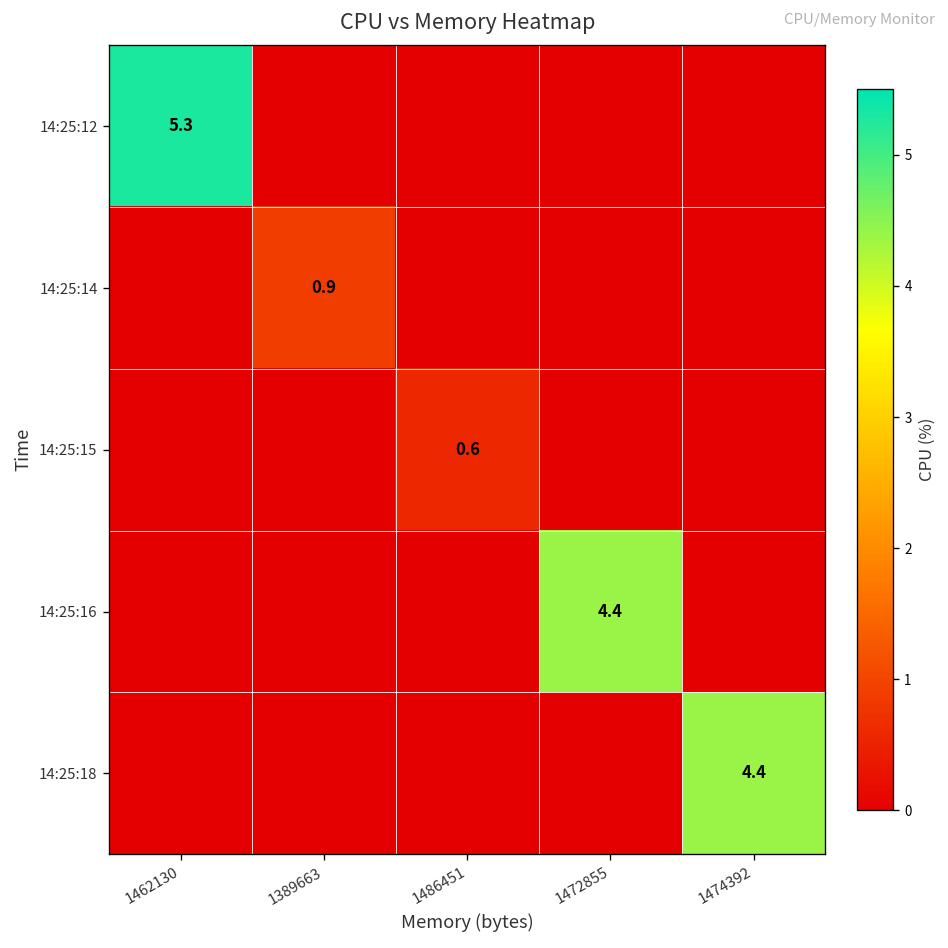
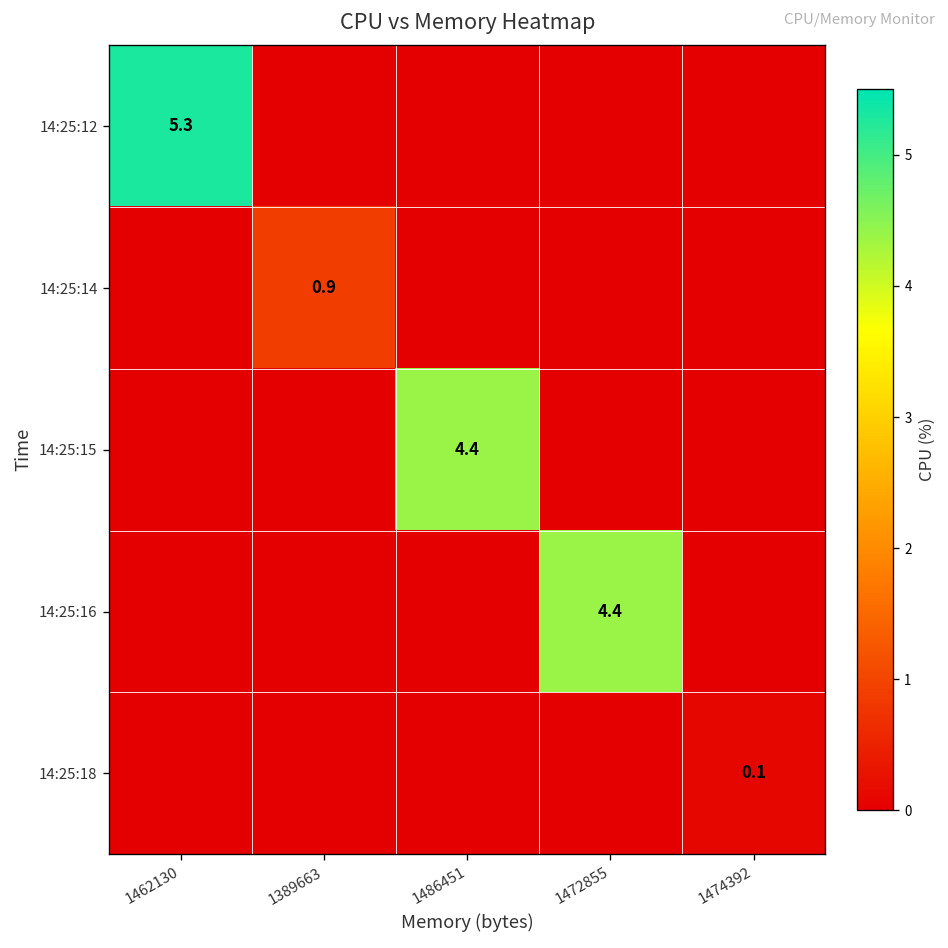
14:25:15, 1486451: 0.6 -> 4.4
14:25:18, 1474392: 4.4 -> 0.1
